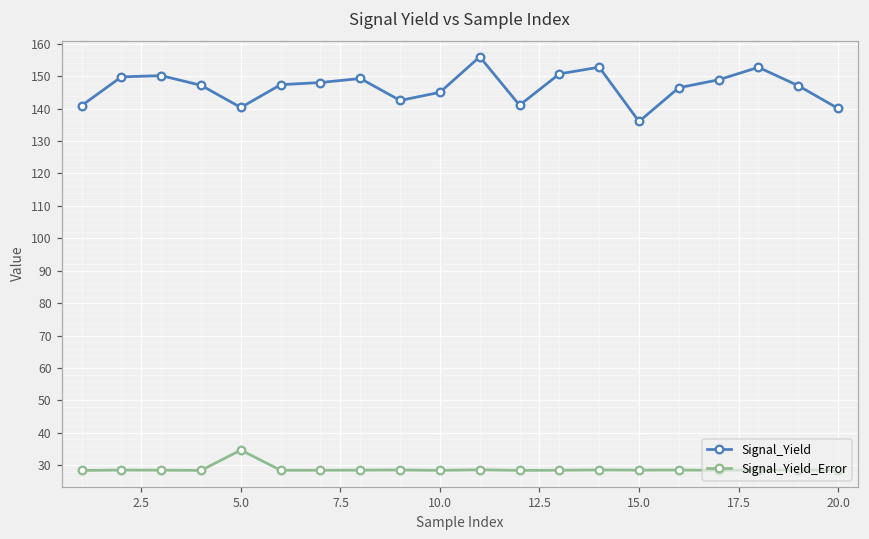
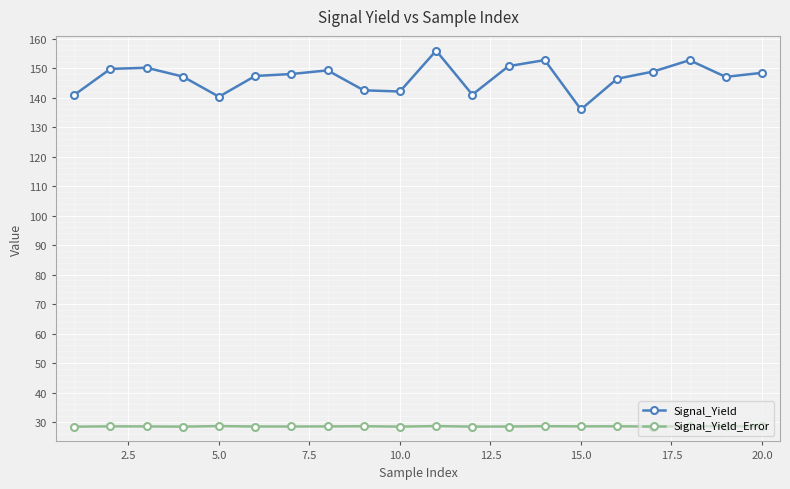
Signal_Yield_Error, 5.0: 35 -> 29
Signal_Yield, 10.0: 145 -> 142
Signal_Yield, 20.0: 140 -> 148
